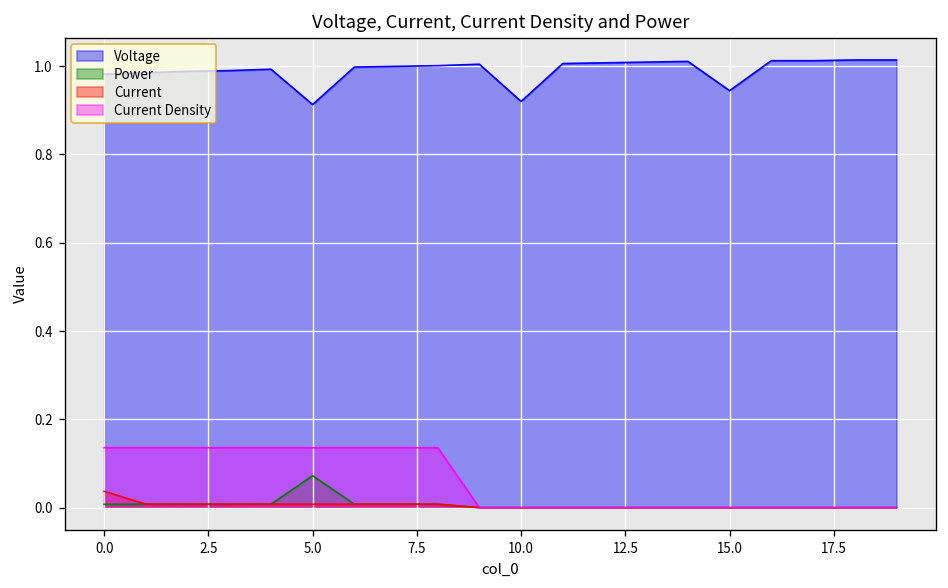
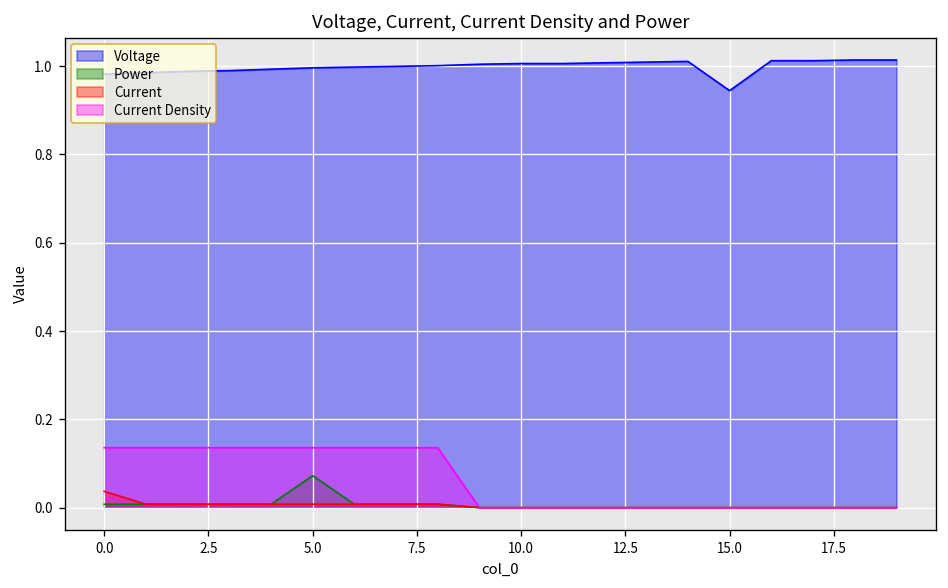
Voltage, 5.0: 0.91 -> 1.00
Voltage, 10.0: 0.92 -> 1.01
